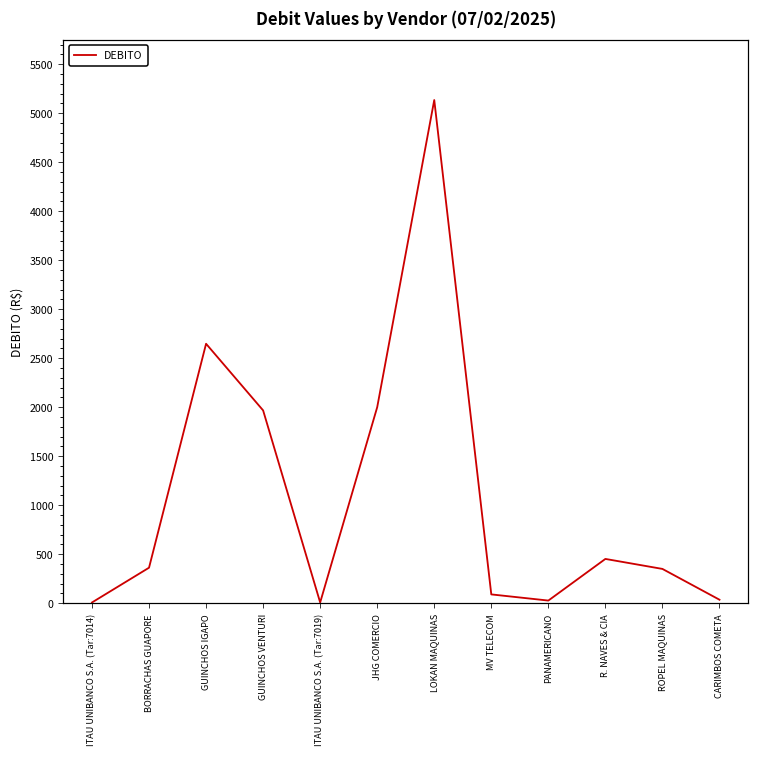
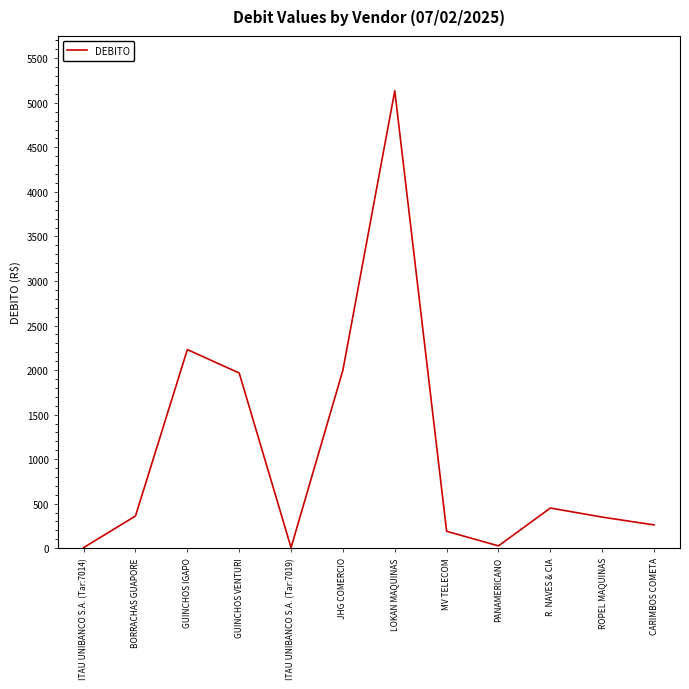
GUINCHOS IGAPO: 2600 -> 2200
MV TELECOM: 100 -> 200
CARIMBOS COMETA: 0 -> 300
